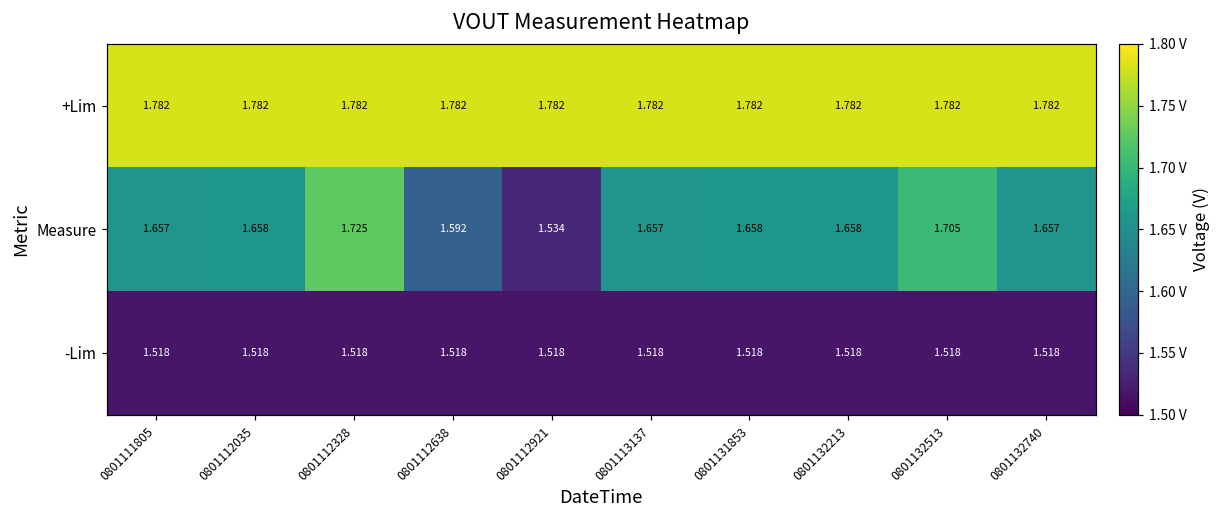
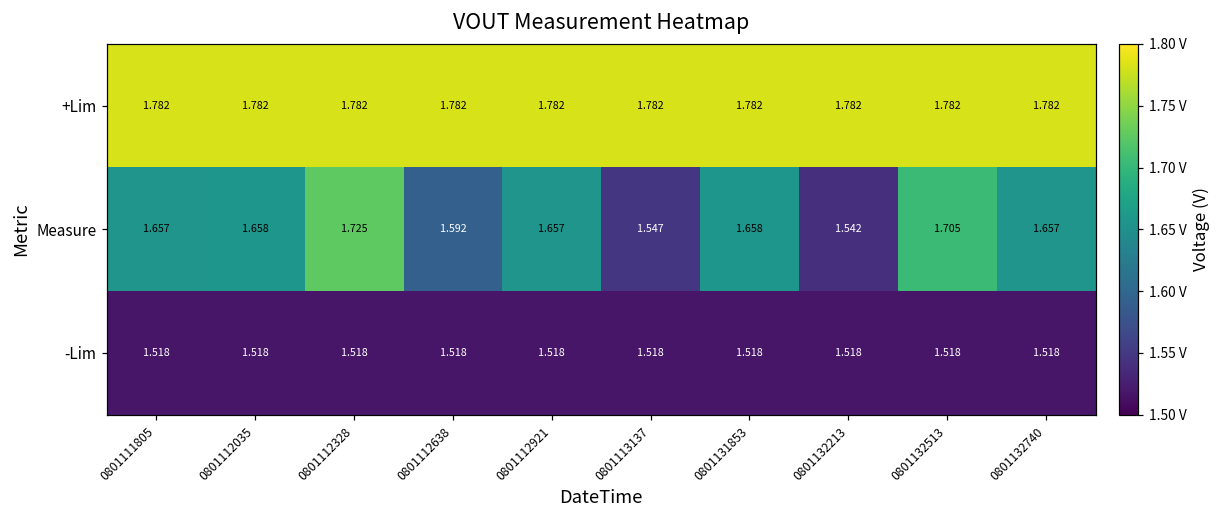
Measure, 0801112921: 1.534 -> 1.657
Measure, 0801113137: 1.657 -> 1.547
Measure, 0801132213: 1.658 -> 1.542
